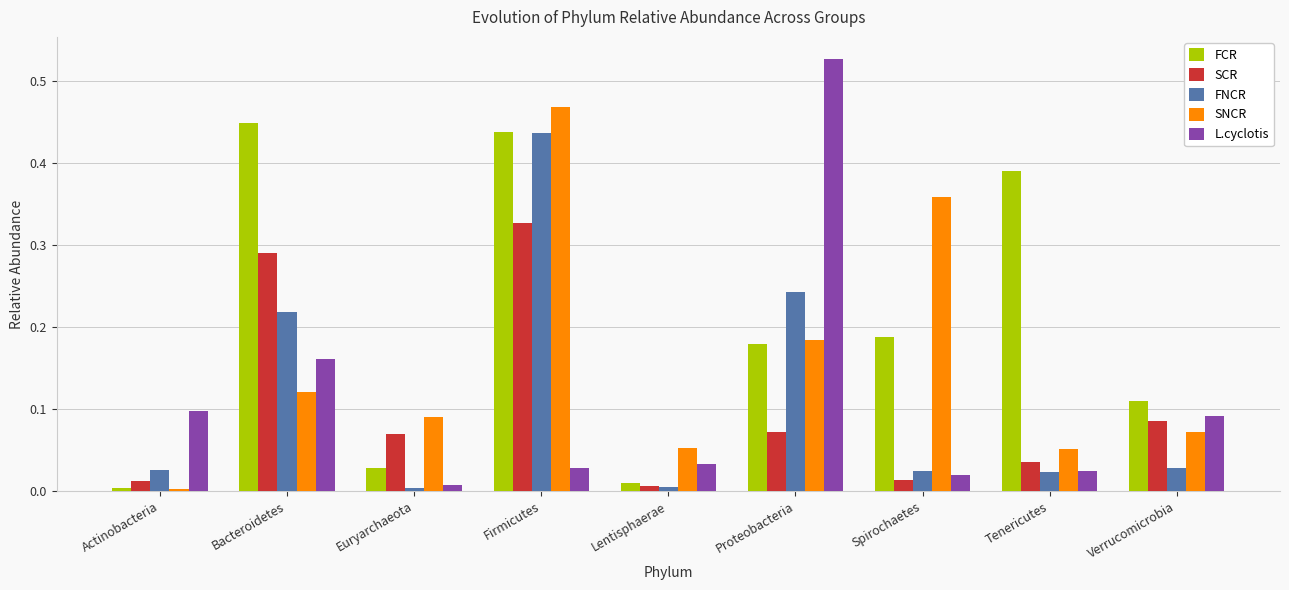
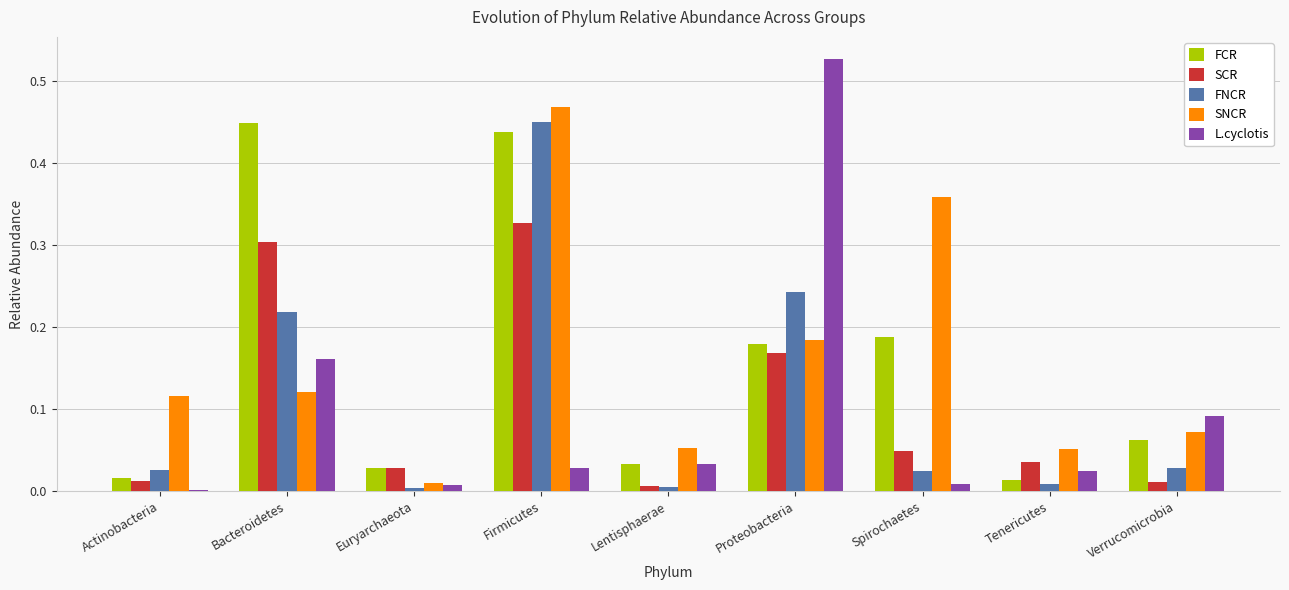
FCR, Actinobacteria: 0.00 -> 0.02
SNCR, Actinobacteria: 0.00 -> 0.12
L.cyclotis, Actinobacteria: 0.10 -> 0.00
SCR, Bacteroidetes: 0.29 -> 0.30
SCR, Euryarchaeota: 0.07 -> 0.03
SNCR, Euryarchaeota: 0.09 -> 0.01
FNCR, Firmicutes: 0.44 -> 0.45
FCR, Lentisphaerae: 0.01 -> 0.03
SCR, Proteobacteria: 0.07 -> 0.17
SCR, Spirochaetes: 0.01 -> 0.05
L.cyclotis, Spirochaetes: 0.02 -> 0.01
FCR, Tenericutes: 0.39 -> 0.01
FNCR, Tenericutes: 0.02 -> 0.01
FCR, Verrucomicrobia: 0.11 -> 0.06
SCR, Verrucomicrobia: 0.09 -> 0.01
